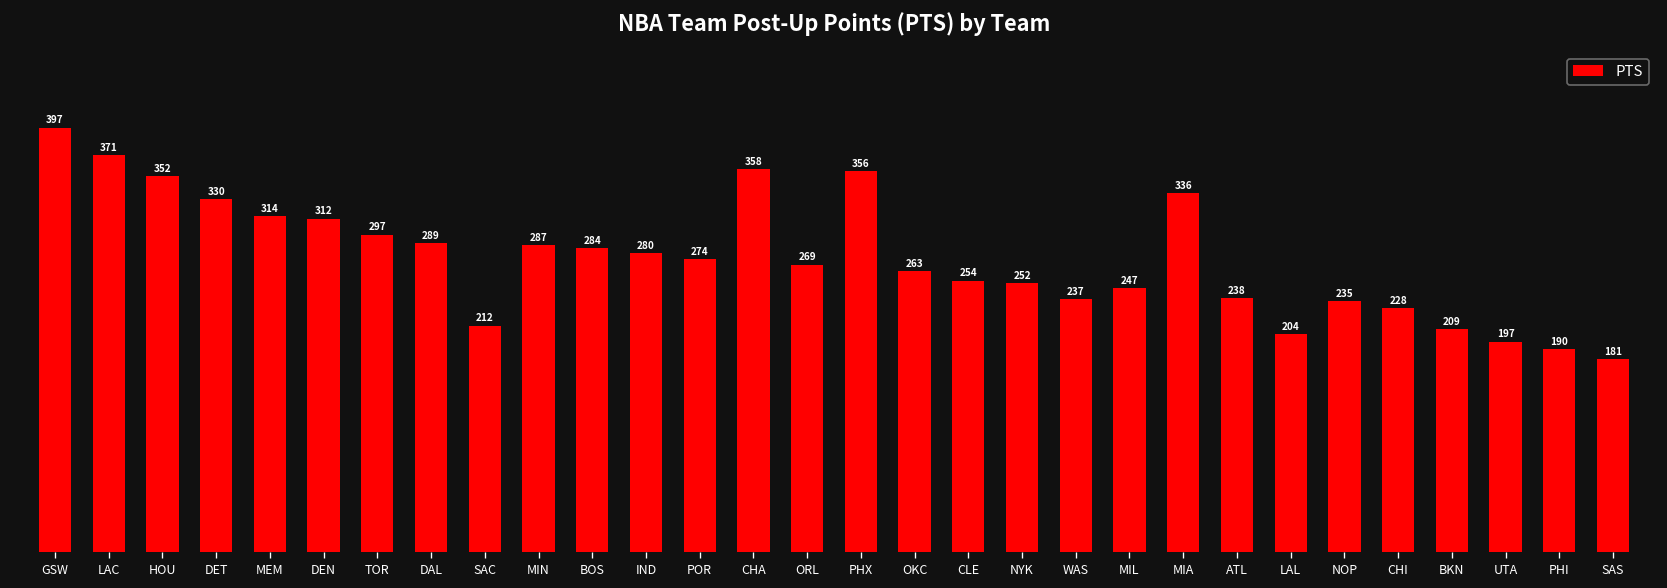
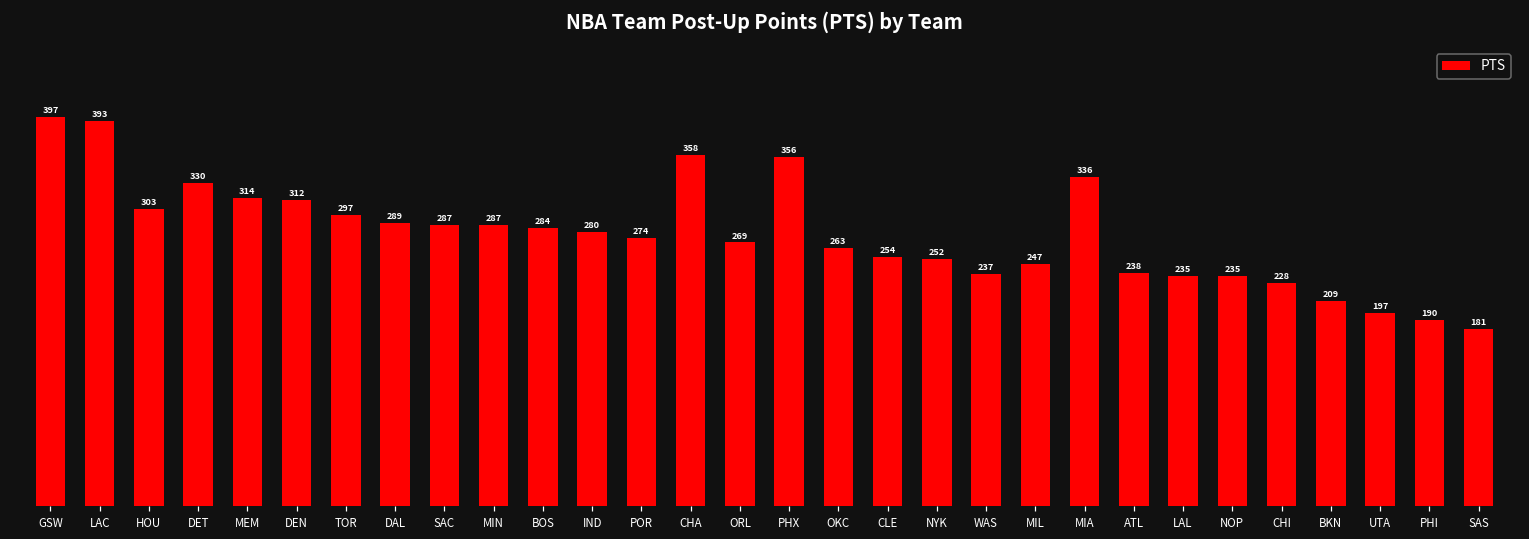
LAC: 371 -> 393
HOU: 352 -> 303
SAC: 212 -> 287
LAL: 204 -> 235
